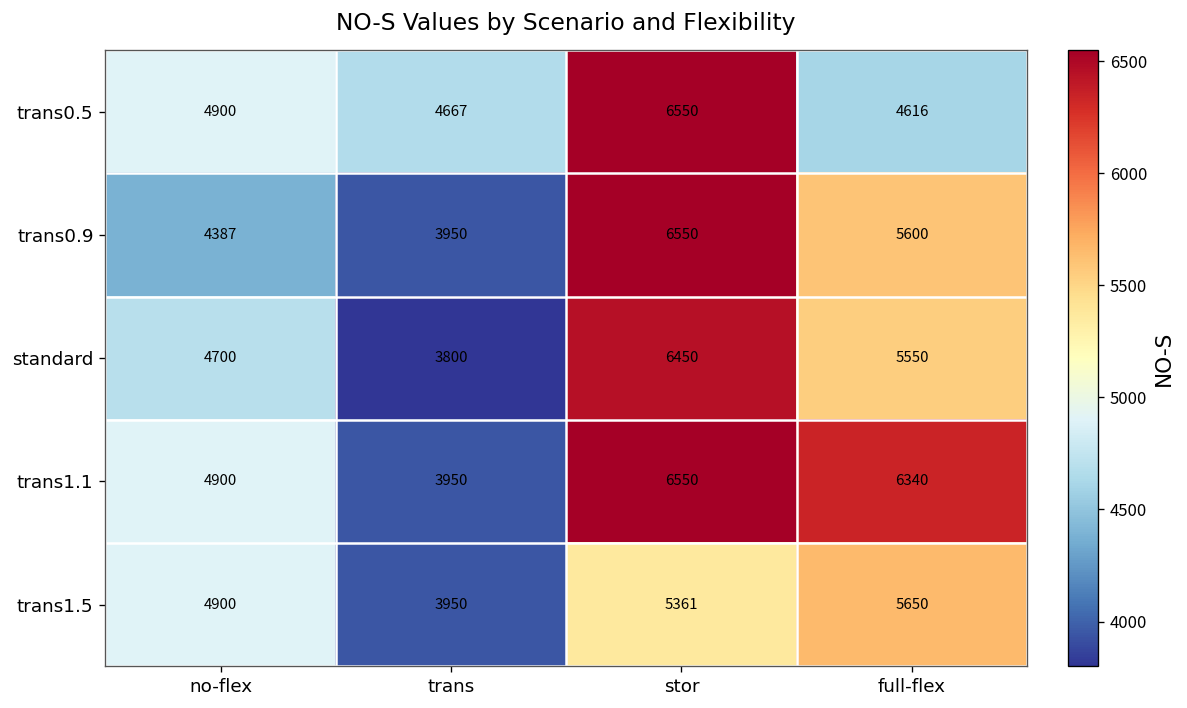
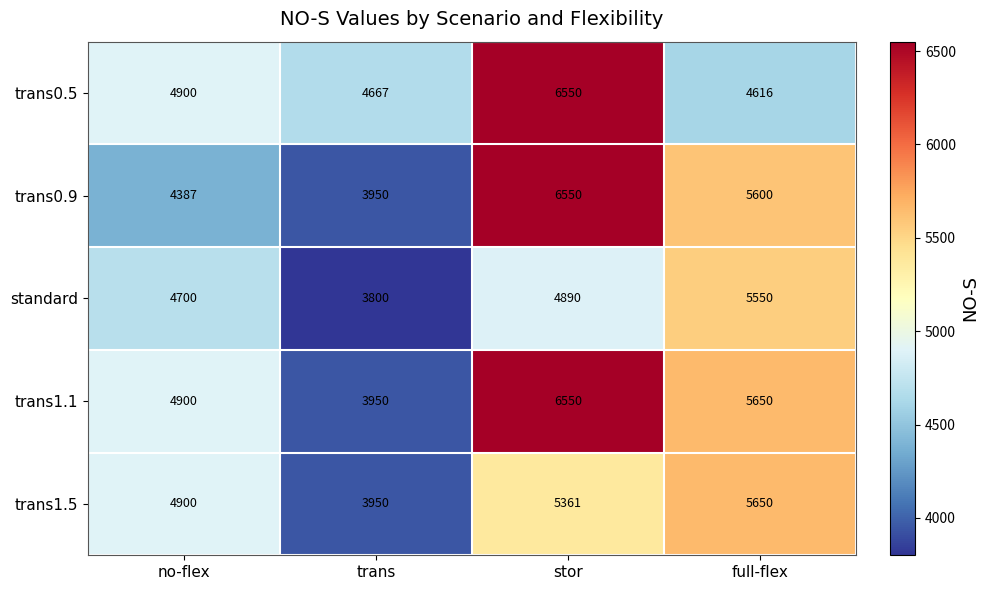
standard, stor: 6450 -> 4890
trans1.1, full-flex: 6340 -> 5650
